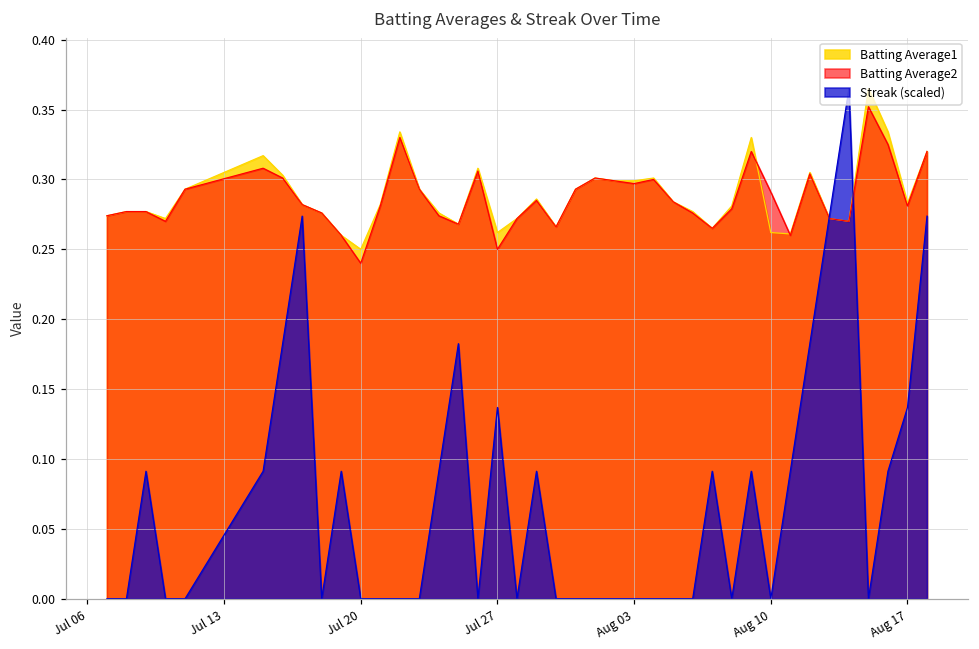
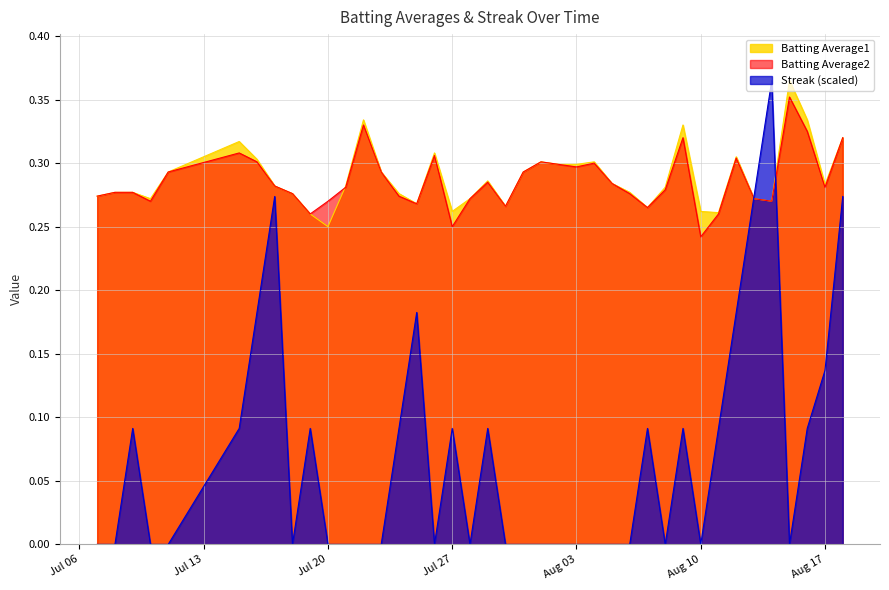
Batting Average2, Jul 20: 0.24 -> 0.27
Streak (scaled), Jul 27: 0.137 -> 0.091
Batting Average2, Aug 10: 0.291 -> 0.242
